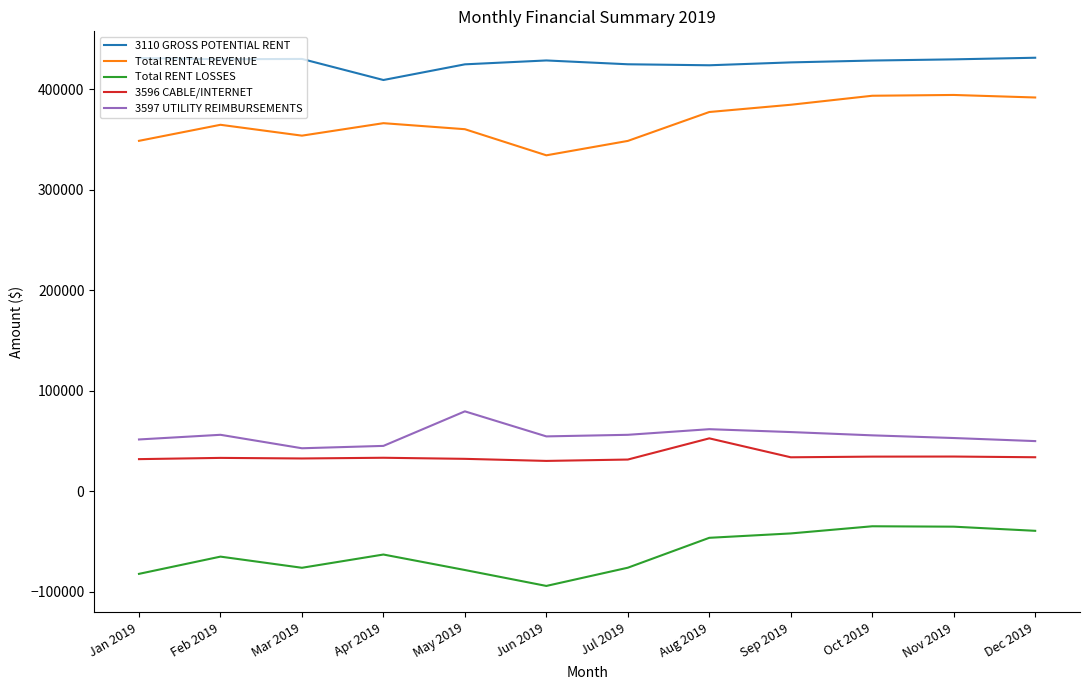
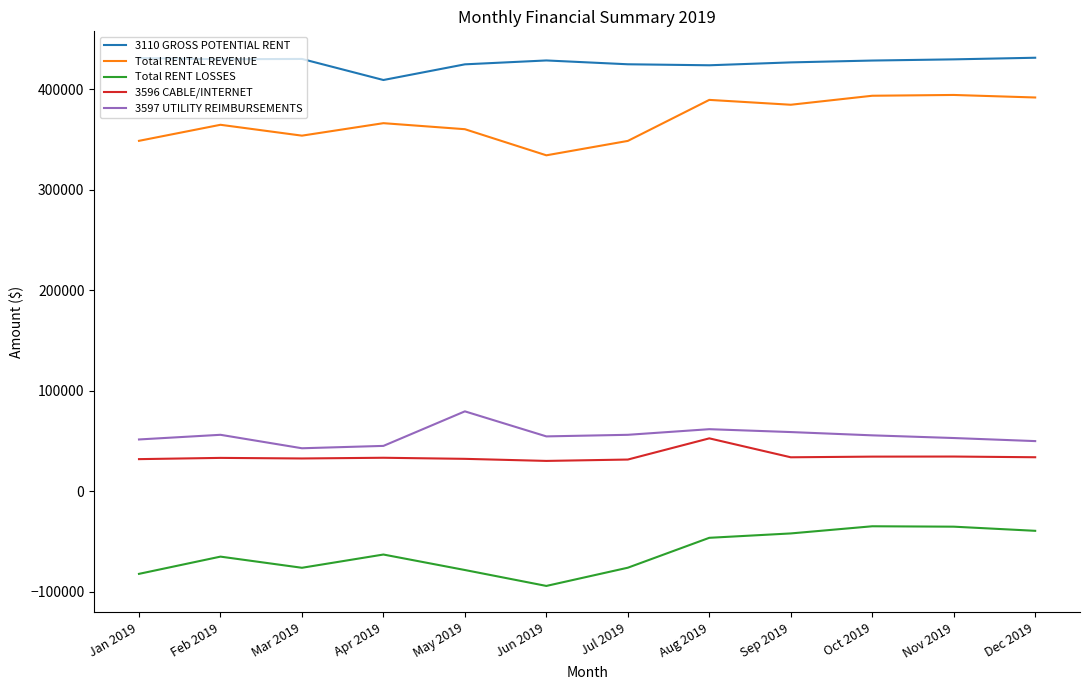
Total RENTAL REVENUE, Aug 2019: 377000 -> 389000
